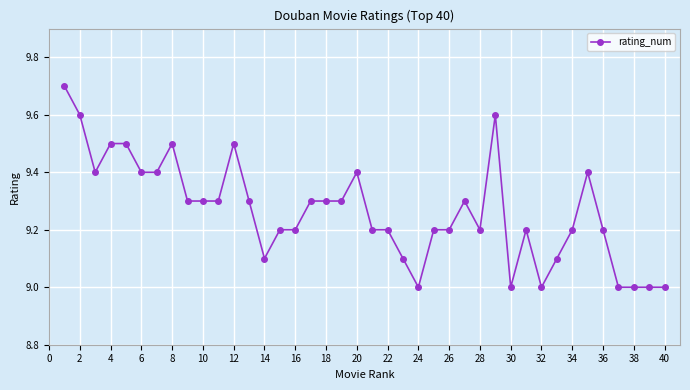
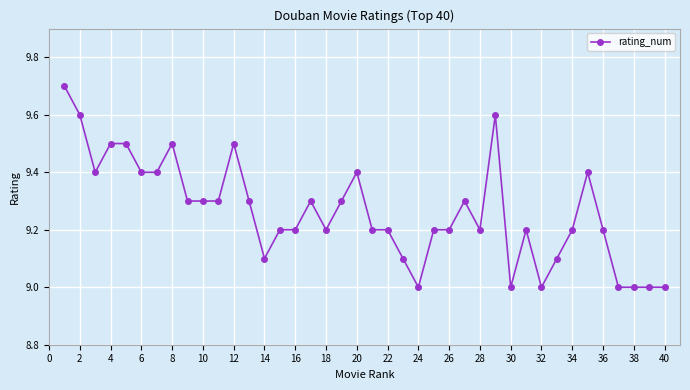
18: 9.3 -> 9.2
